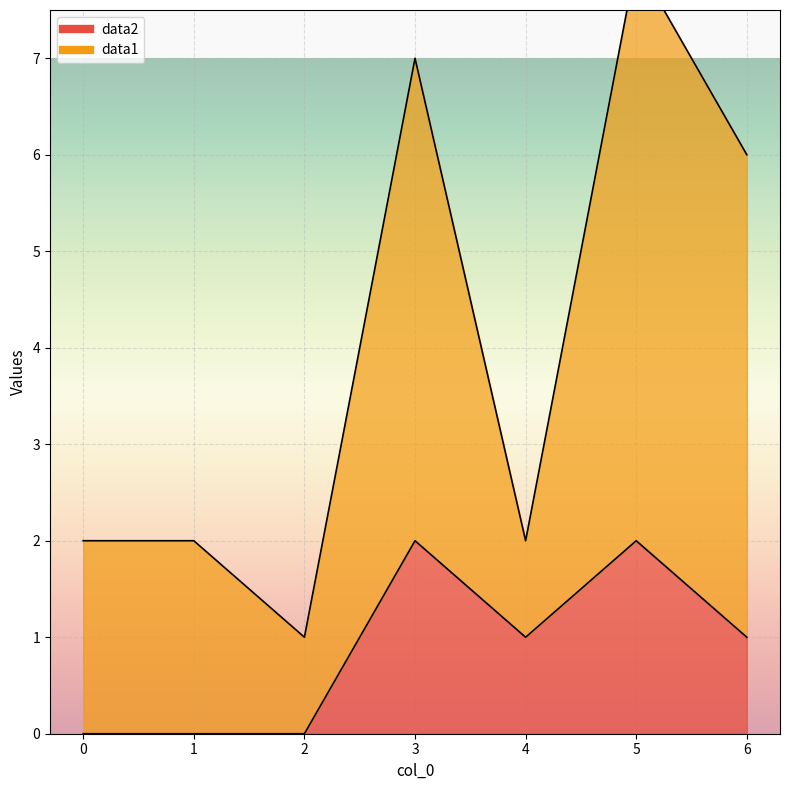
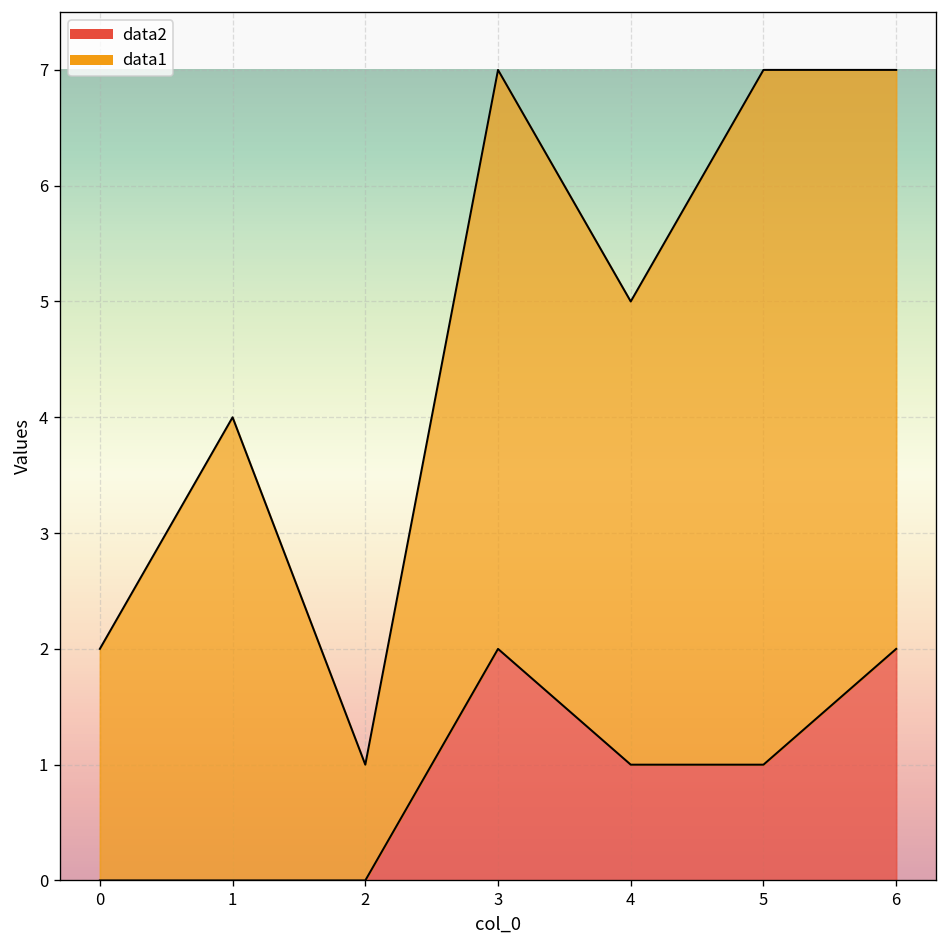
data1, 1: 2 -> 4
data1, 4: 1 -> 4
data2, 5: 2 -> 1
data2, 6: 1 -> 2
